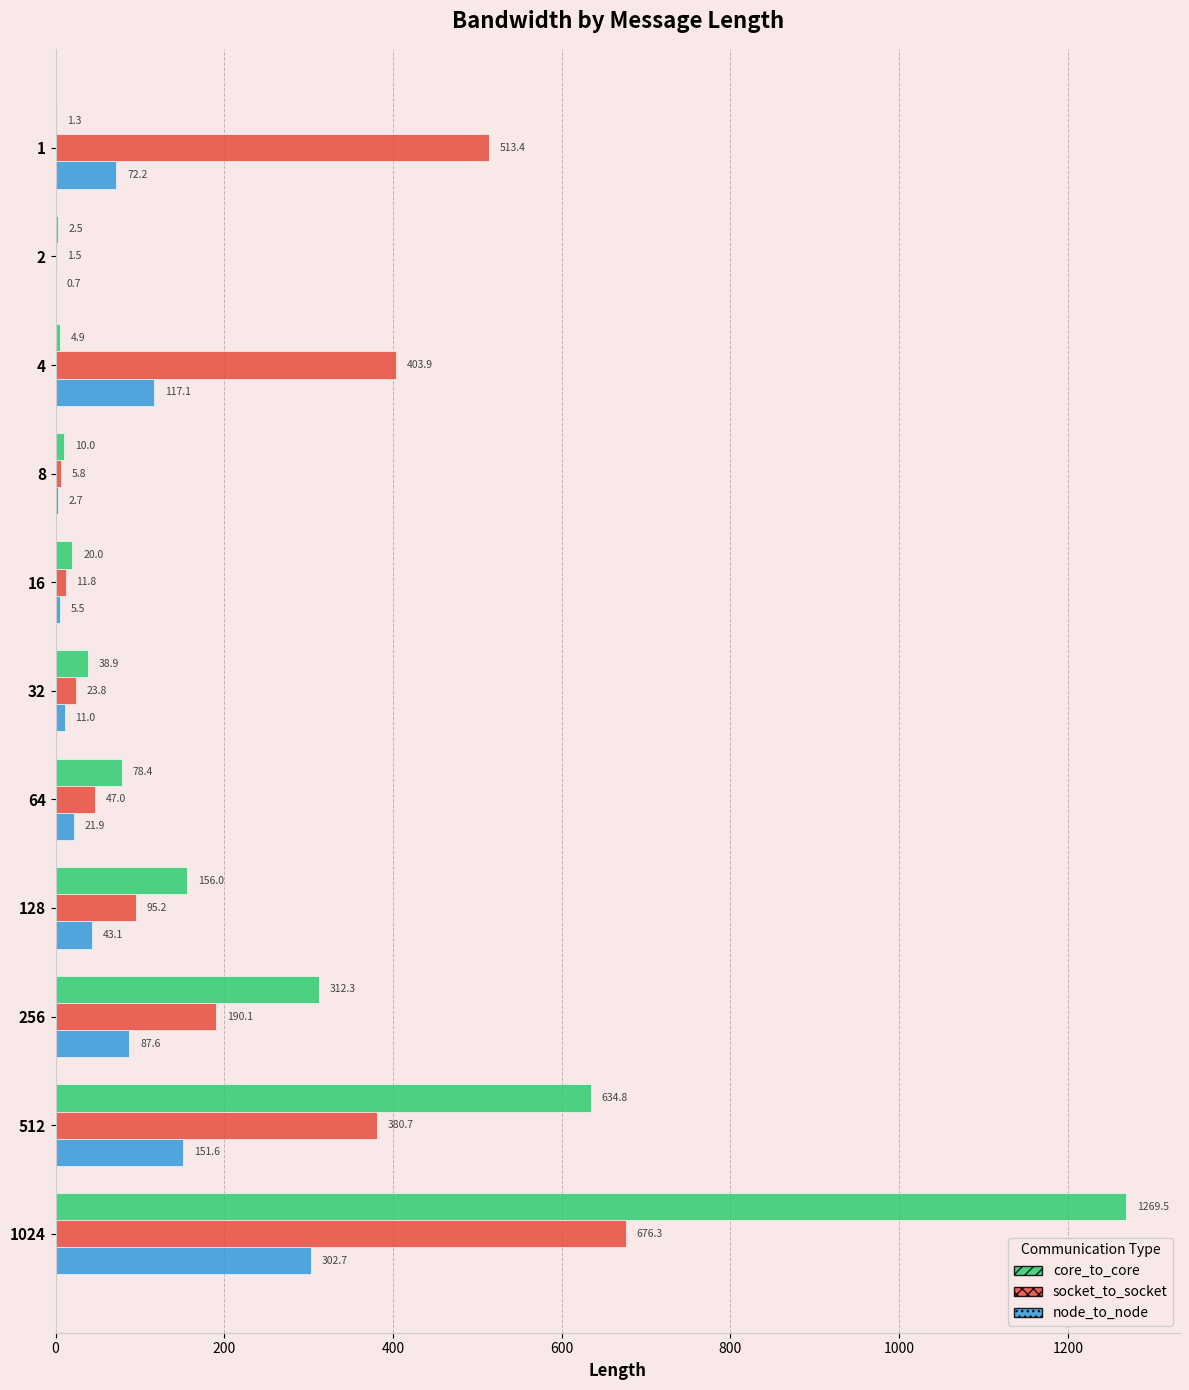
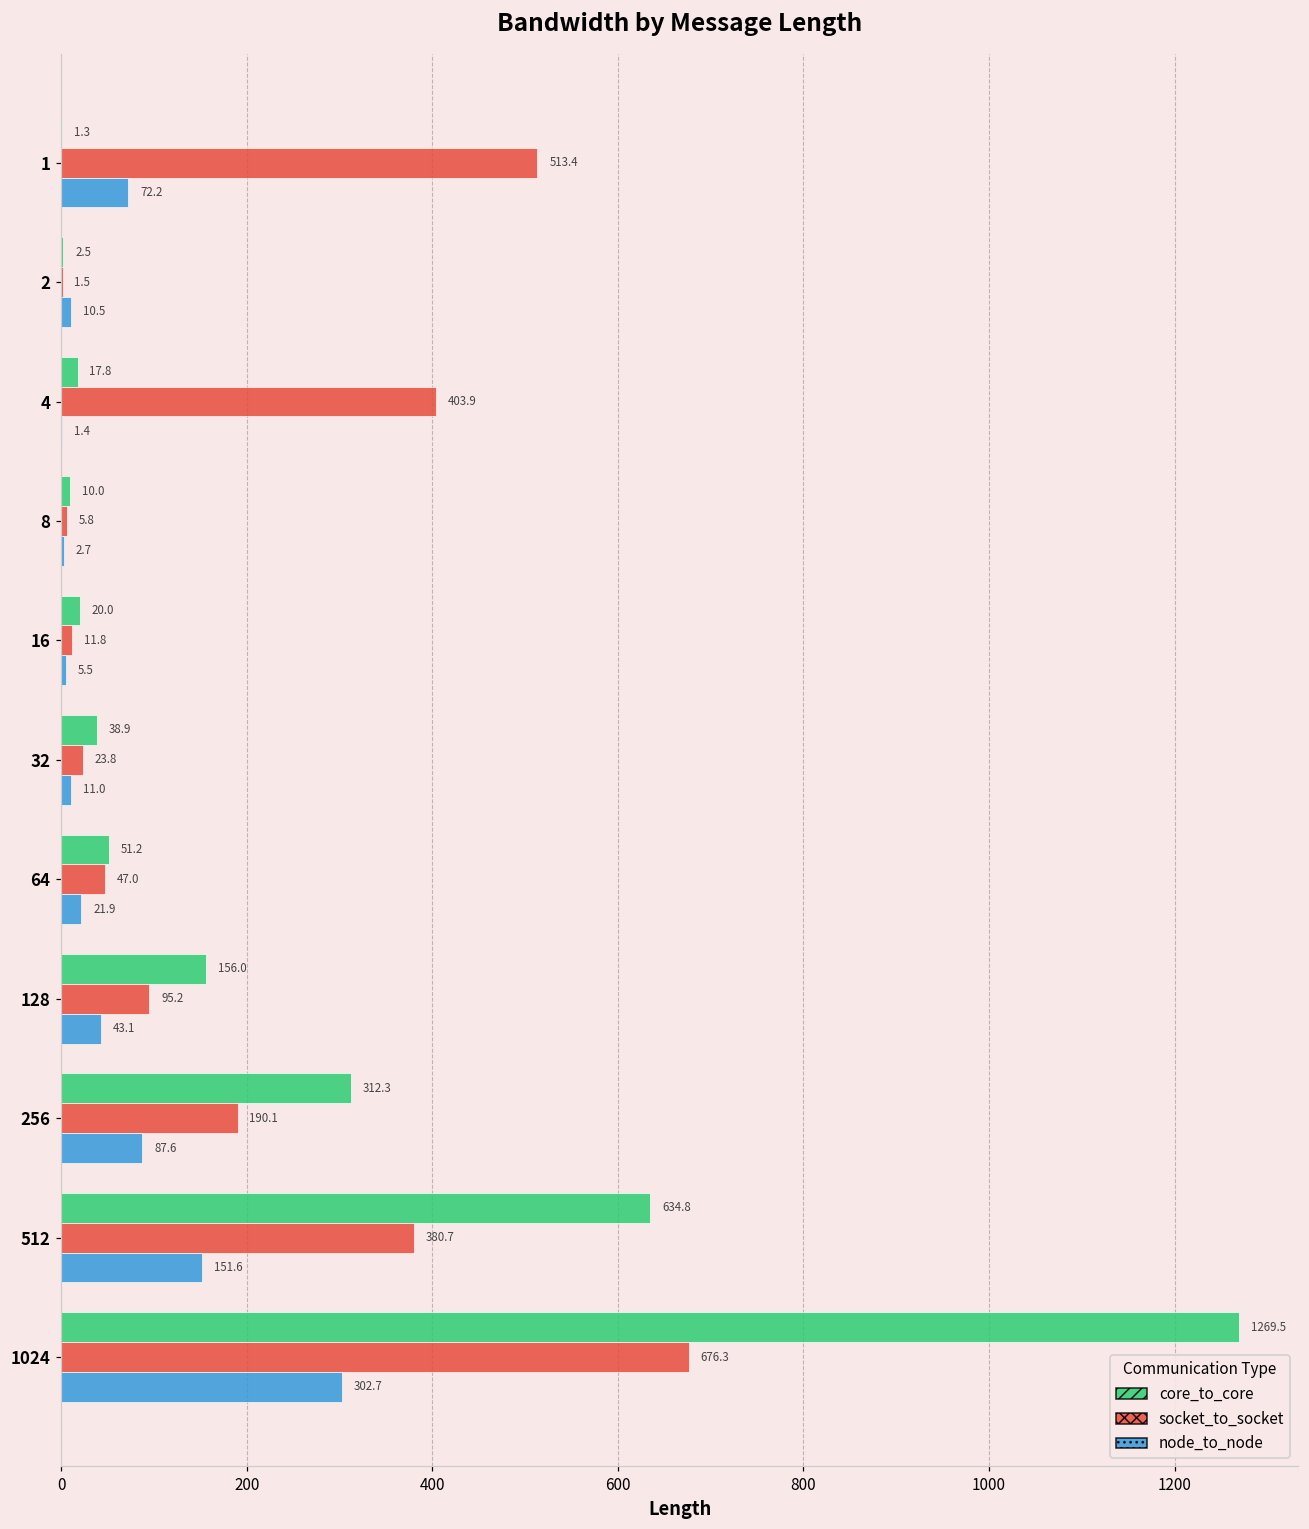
node_to_node, 2: 0.7 -> 10.5
core_to_core, 4: 4.9 -> 17.8
node_to_node, 4: 117.1 -> 1.4
core_to_core, 64: 78.4 -> 51.2
